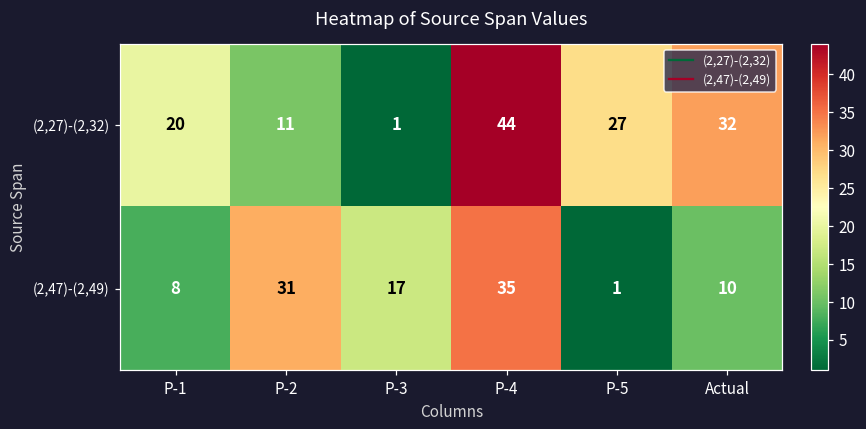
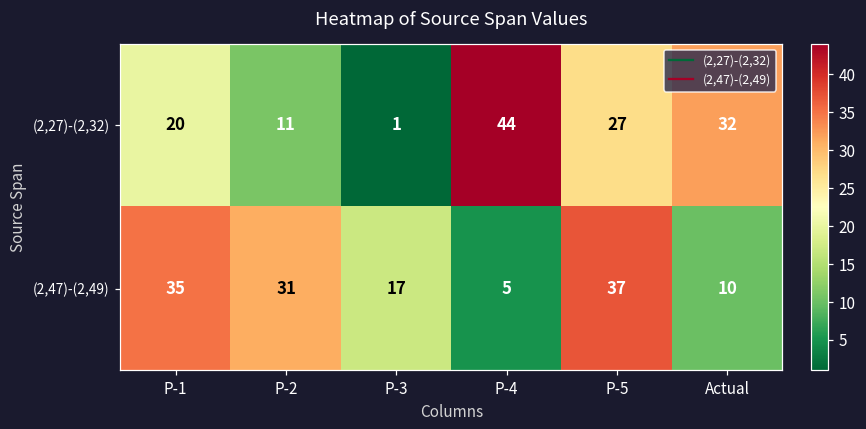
(2,47)-(2,49), P-1: 8 -> 35
(2,47)-(2,49), P-4: 35 -> 5
(2,47)-(2,49), P-5: 1 -> 37
